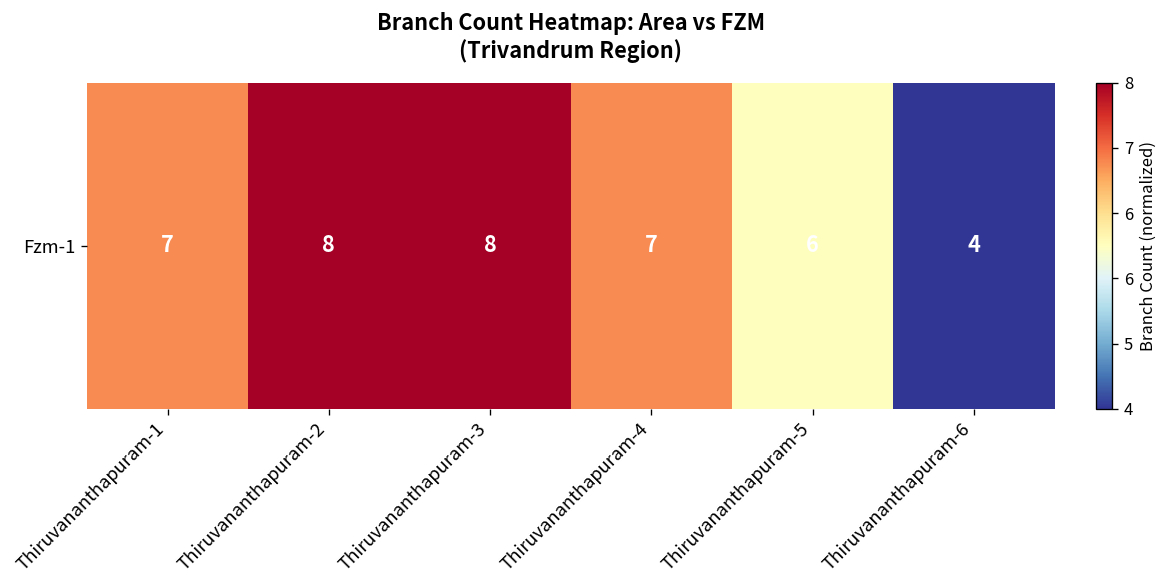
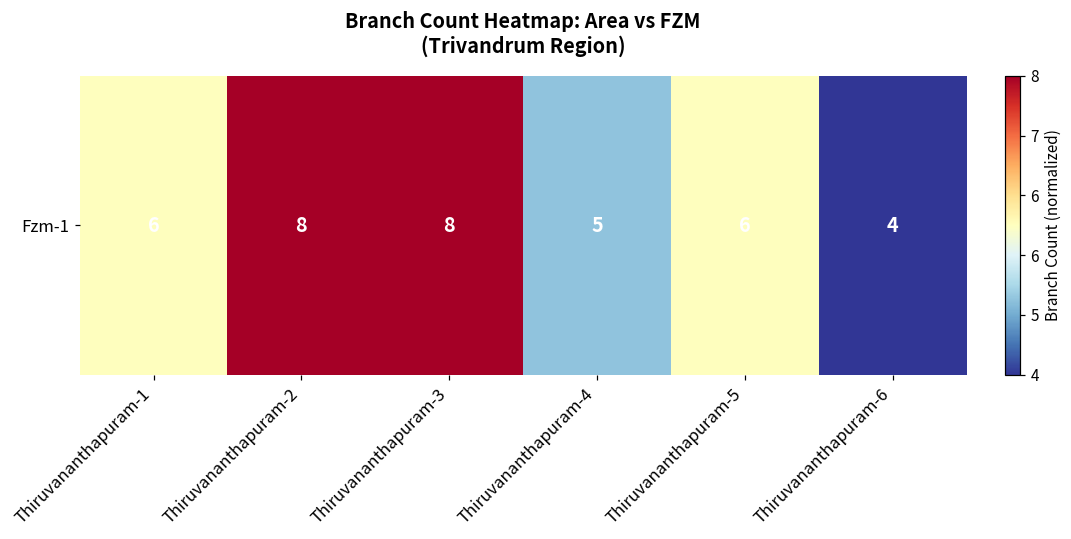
Fzm-1, Thiruvananthapuram-1: 7 -> 6
Fzm-1, Thiruvananthapuram-4: 7 -> 5
